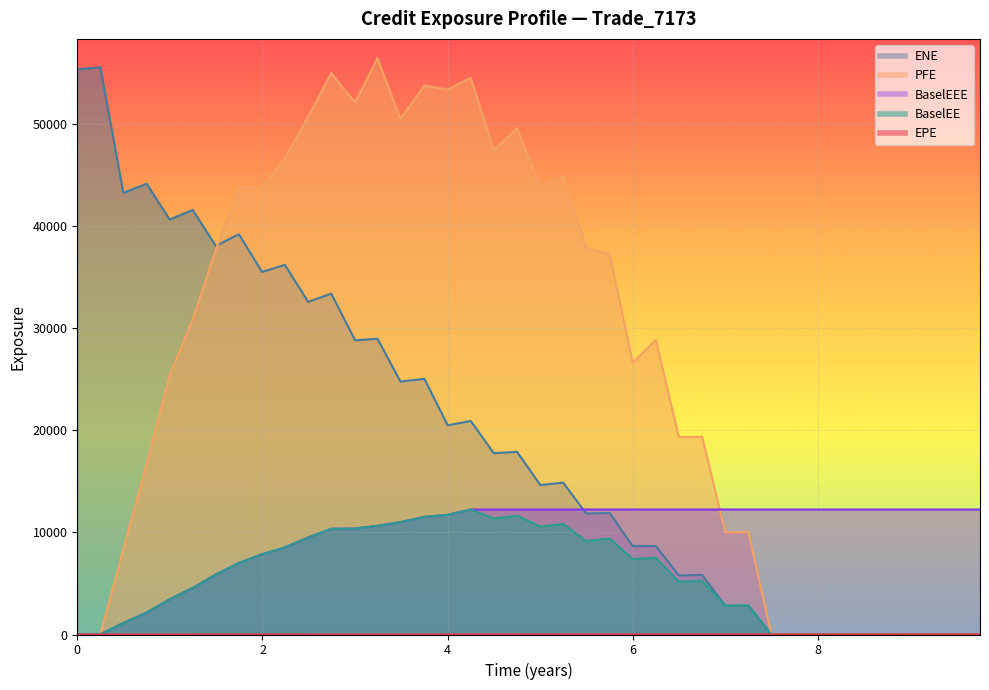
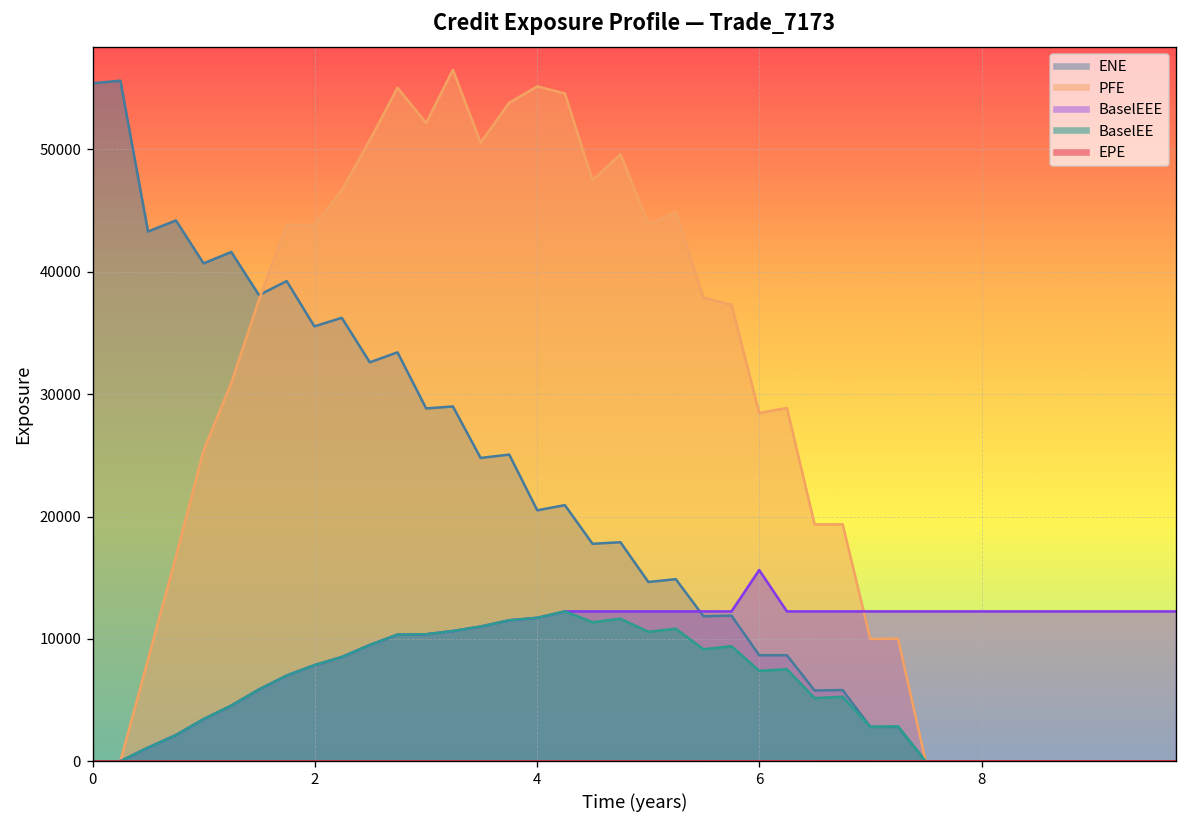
PFE, 4: 53400 -> 55100
PFE, 6: 26700 -> 28500
BaselEEE, 6: 12300 -> 15600
